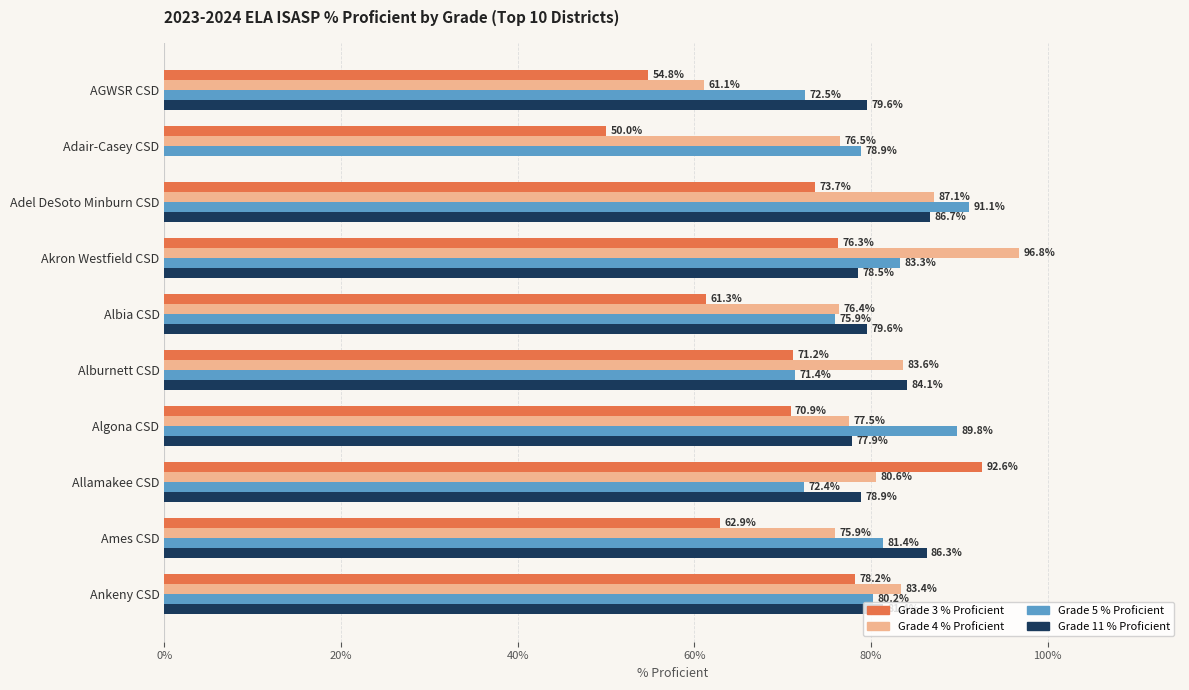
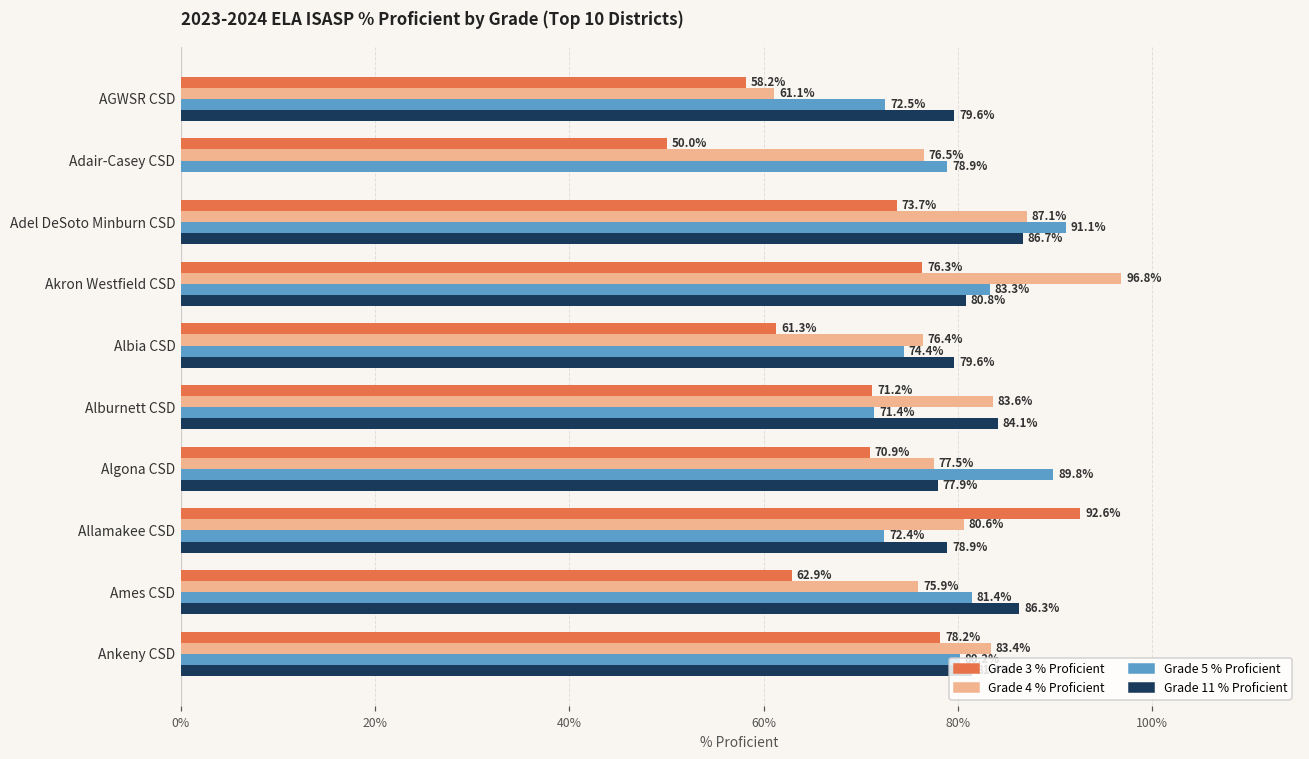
Grade 3 % Proficient, AGWSR CSD: 54.8% -> 58.2%
Grade 11 % Proficient, Akron Westfield CSD: 78.5% -> 80.8%
Grade 5 % Proficient, Albia CSD: 75.9% -> 74.4%
